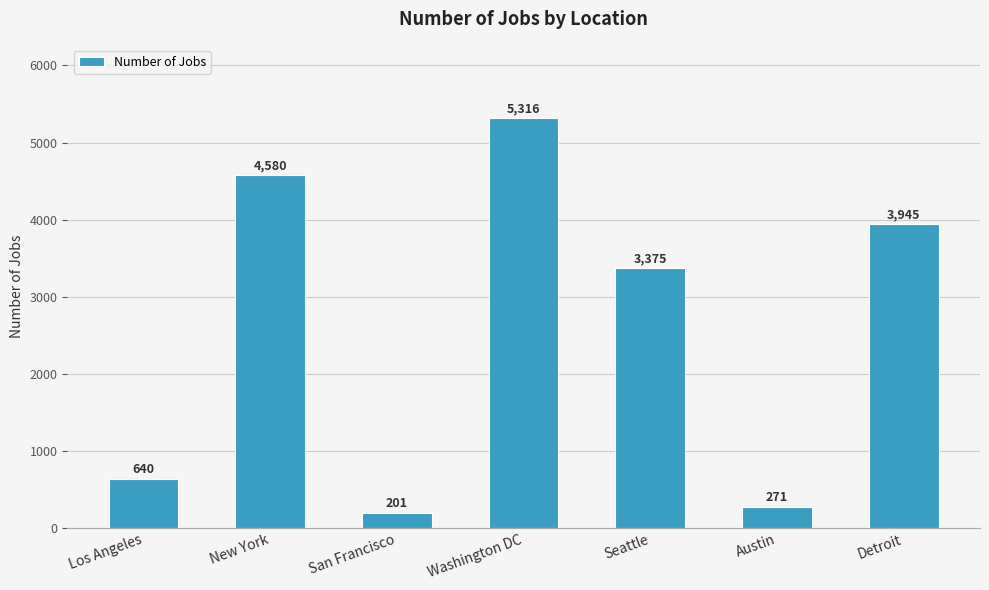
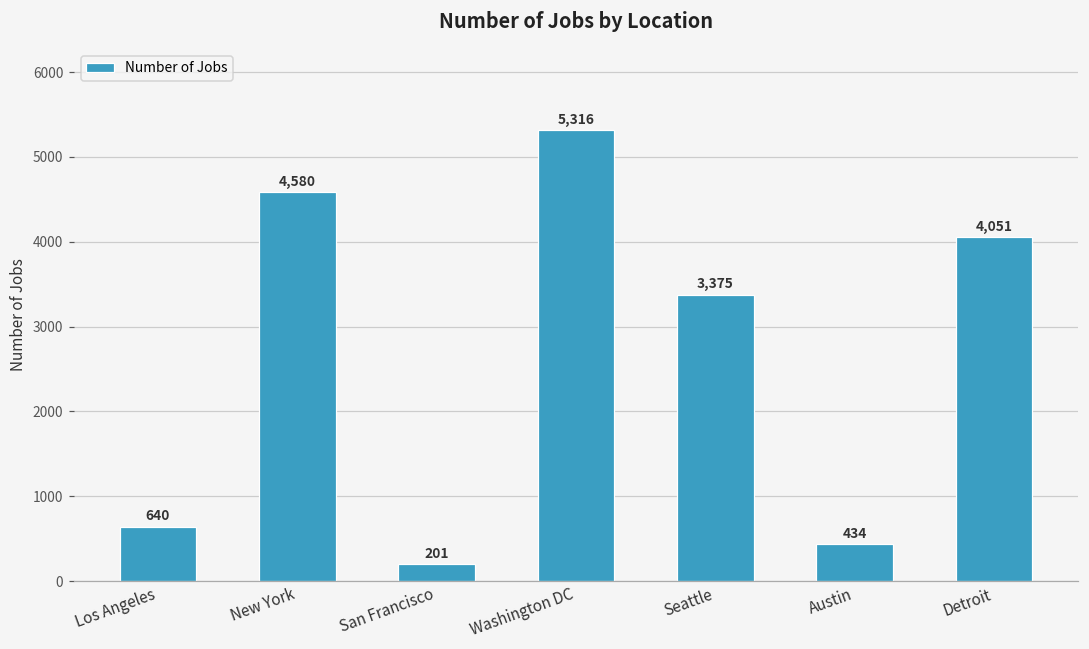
Austin: 271 -> 434
Detroit: 3,945 -> 4,051
